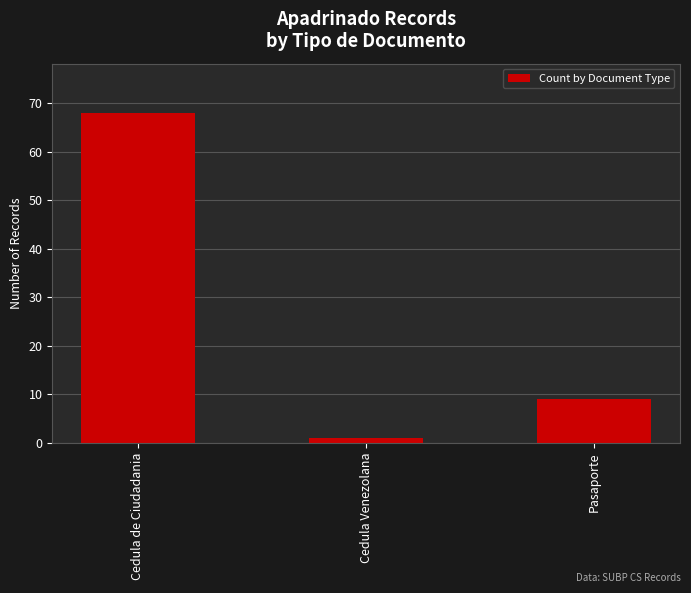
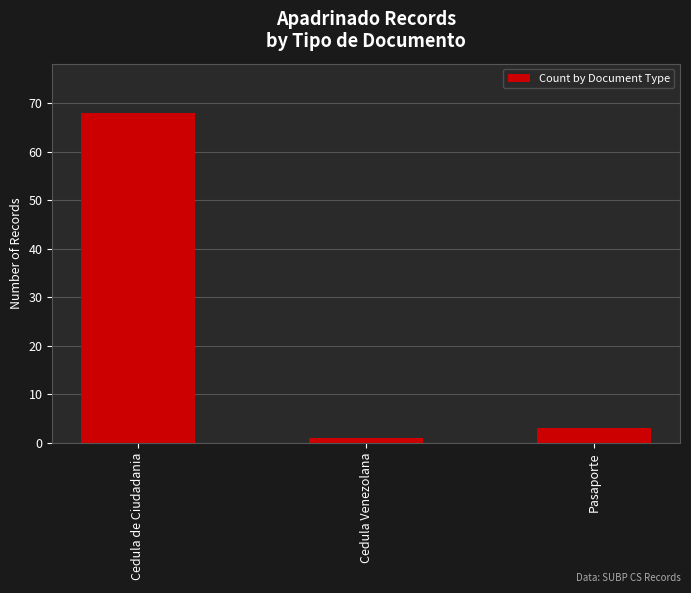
Pasaporte: 9 -> 3
